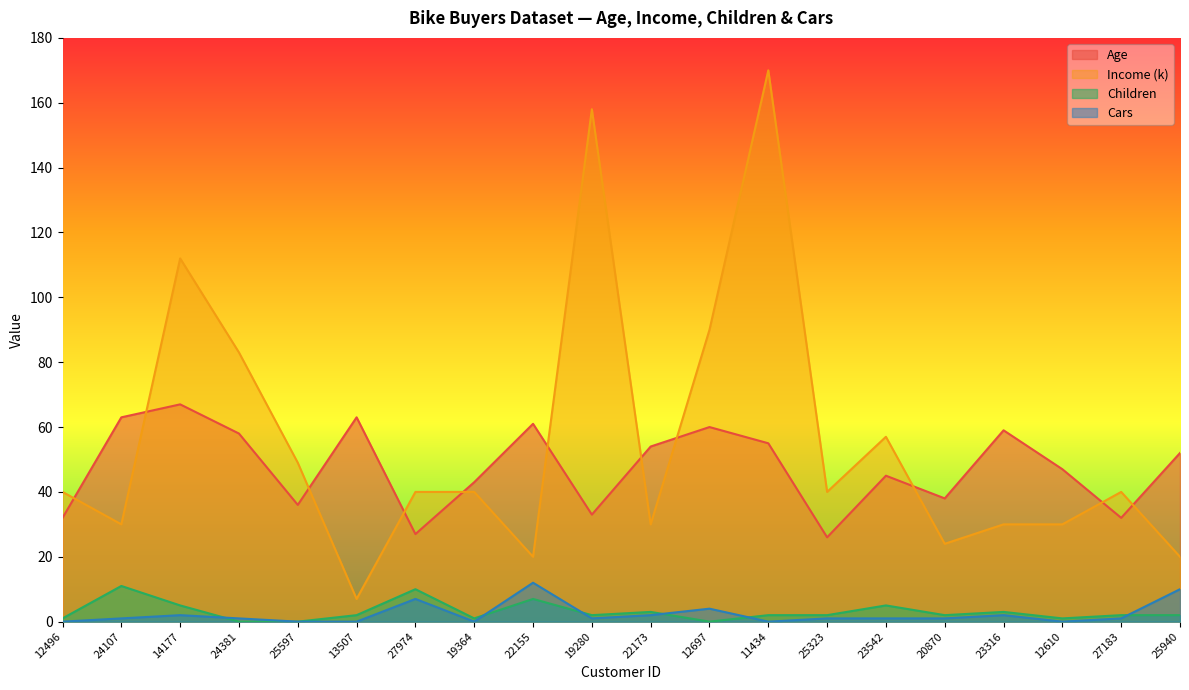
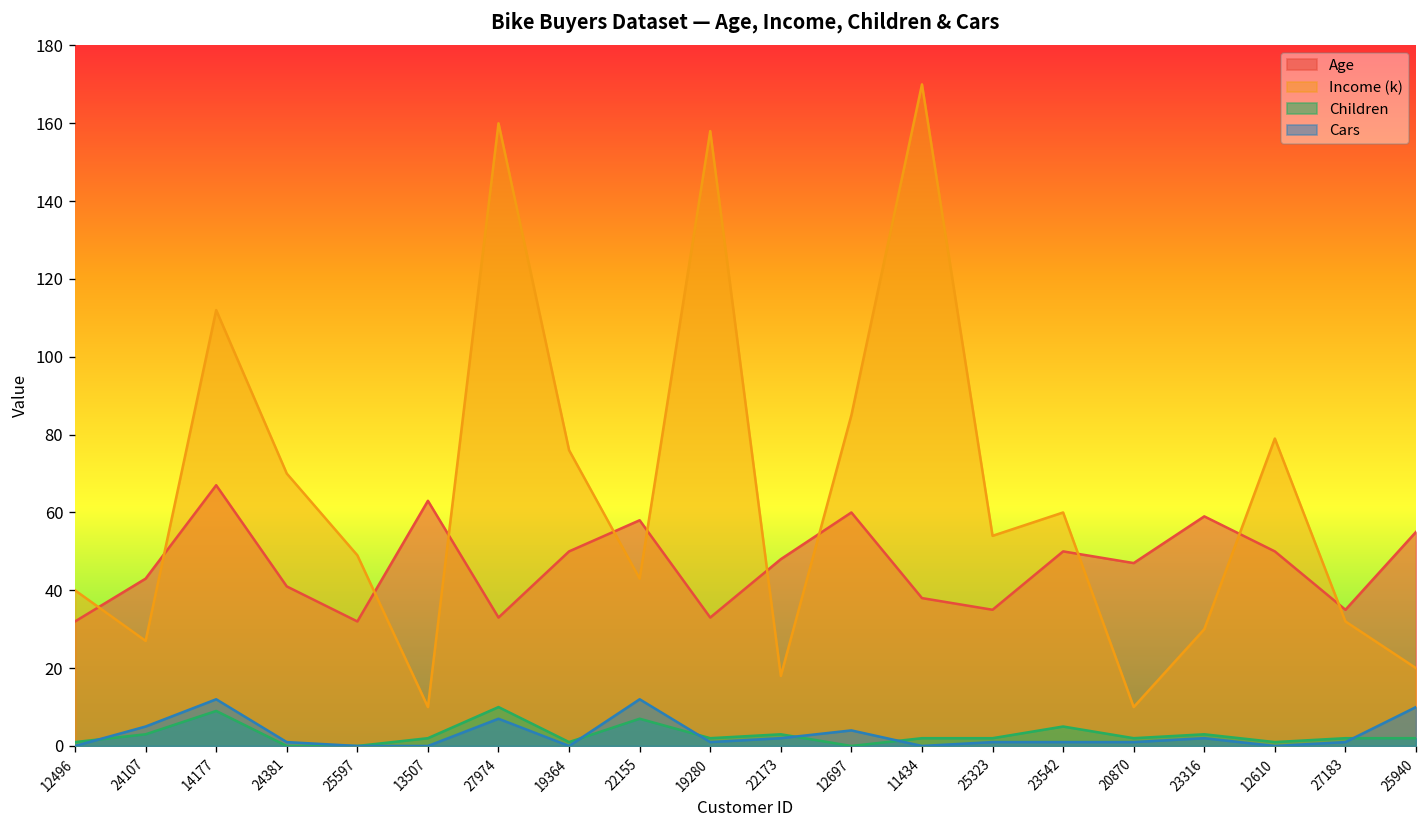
Age, 24107: 63 -> 43
Income (k), 24107: 30 -> 27
Children, 24107: 11 -> 3
Cars, 24107: 1 -> 5
Children, 14177: 5 -> 9
Cars, 14177: 2 -> 12
Age, 24381: 58 -> 41
Income (k), 24381: 83 -> 70
Age, 25597: 36 -> 32
Income (k), 13507: 7 -> 10
Age, 27974: 27 -> 33
Income (k), 27974: 40 -> 160
Age, 19364: 43 -> 50
Income (k), 19364: 40 -> 76
Age, 22155: 61 -> 58
Income (k), 22155: 20 -> 43
Age, 22173: 54 -> 48
Income (k), 22173: 30 -> 18
Income (k), 12697: 90 -> 85
Age, 11434: 55 -> 38
Age, 25323: 26 -> 35
Income (k), 25323: 40 -> 54
Age, 23542: 45 -> 50
Income (k), 23542: 57 -> 60
Age, 20870: 38 -> 47
Income (k), 20870: 24 -> 10
Age, 12610: 47 -> 50
Income (k), 12610: 30 -> 79
Age, 27183: 32 -> 35
Income (k), 27183: 40 -> 32
Age, 25940: 52 -> 55
